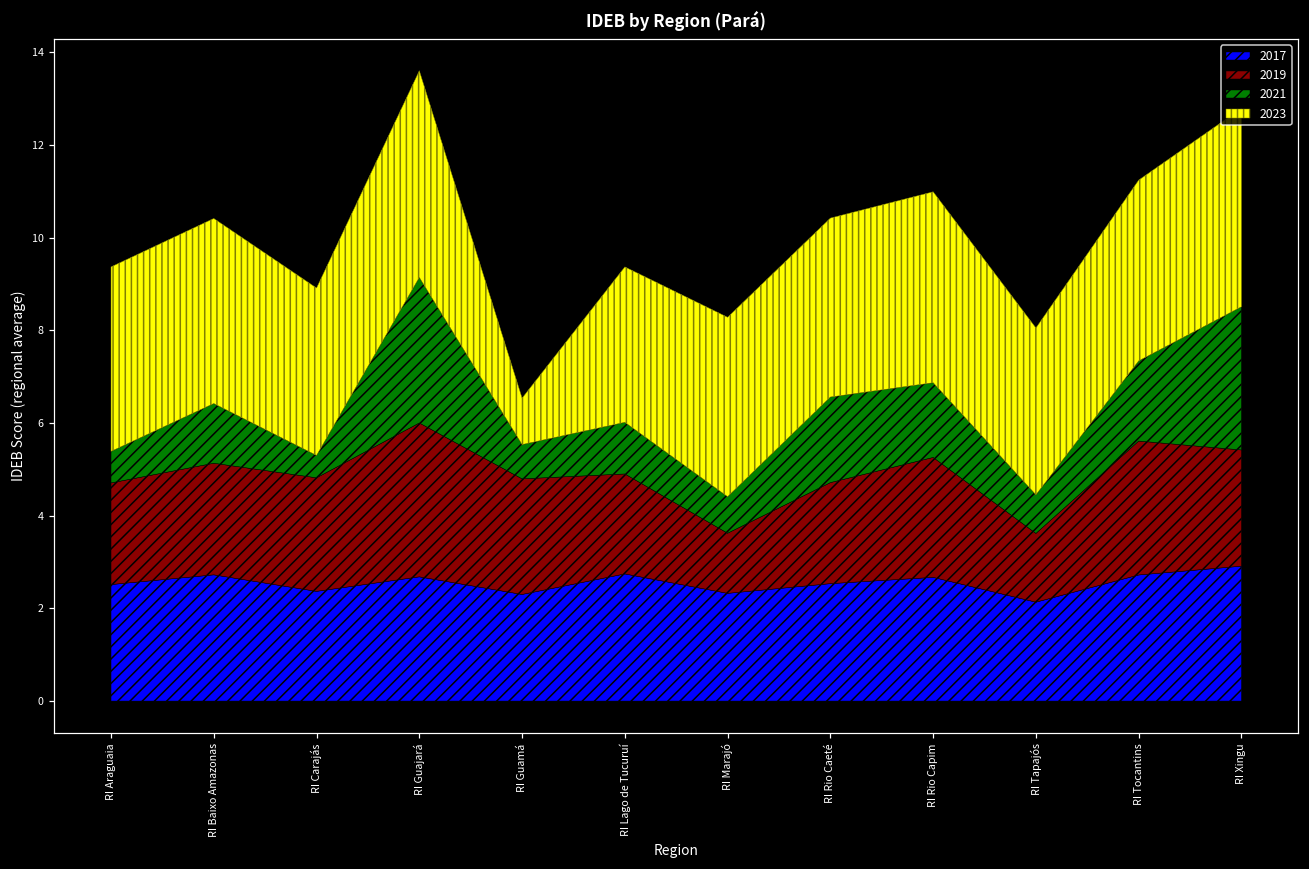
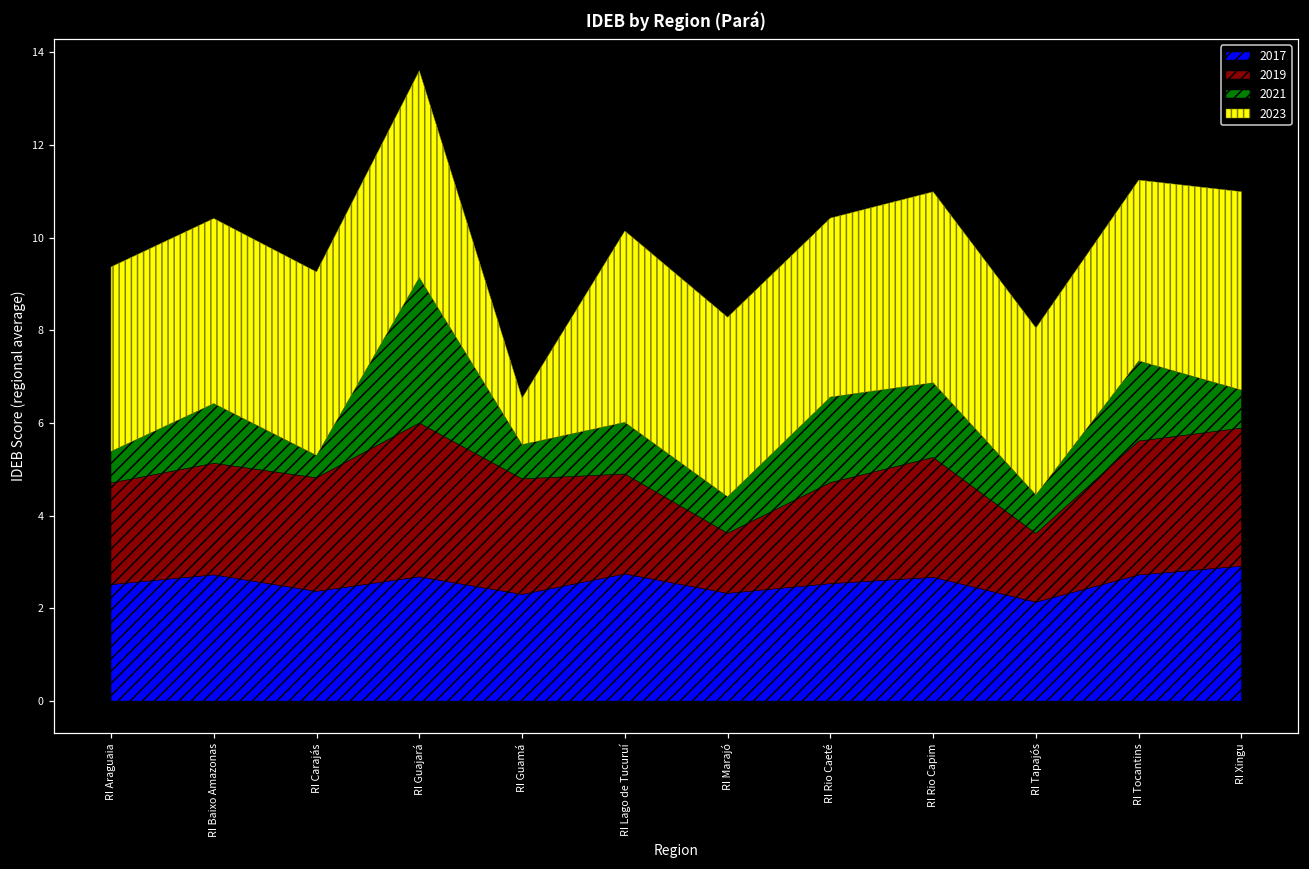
2023, RI Carajás: 3.6 -> 4.0
2023, RI Lago de Tucuruí: 3.4 -> 4.1
2019, RI Xingu: 2.5 -> 3.0
2021, RI Xingu: 3.1 -> 0.8
